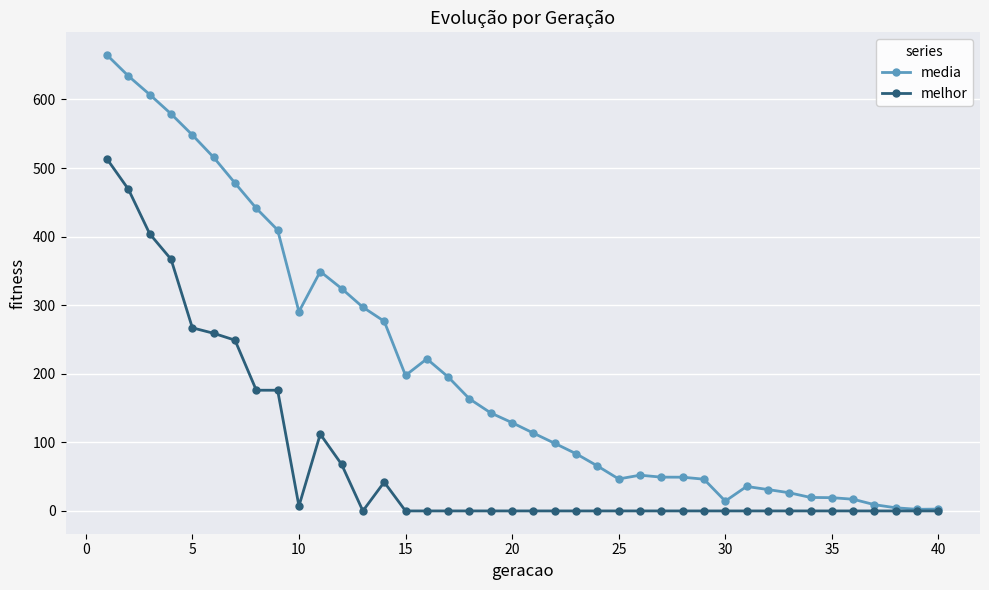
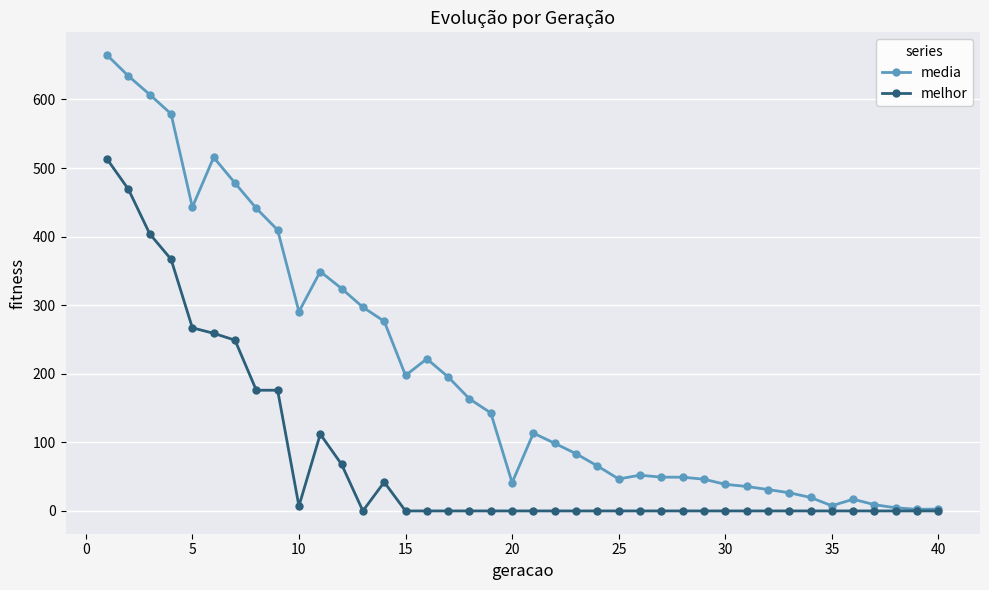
media, 5: 550 -> 440
media, 20: 130 -> 40
media, 30: 10 -> 40
media, 35: 20 -> 10
